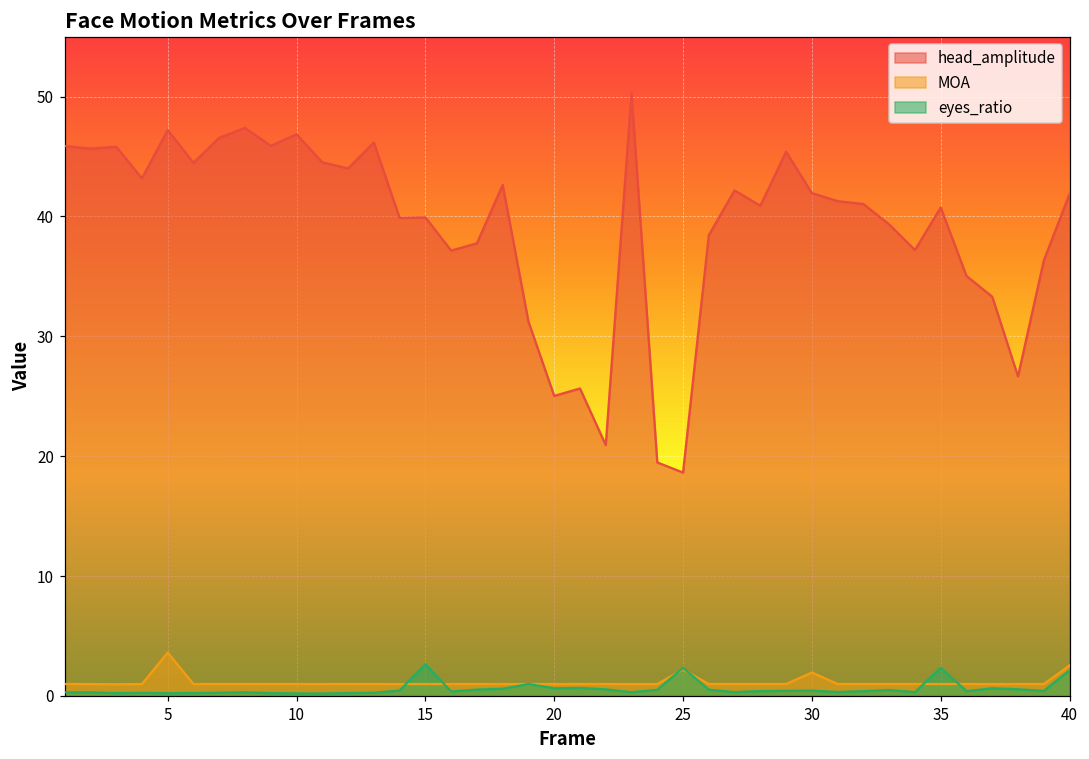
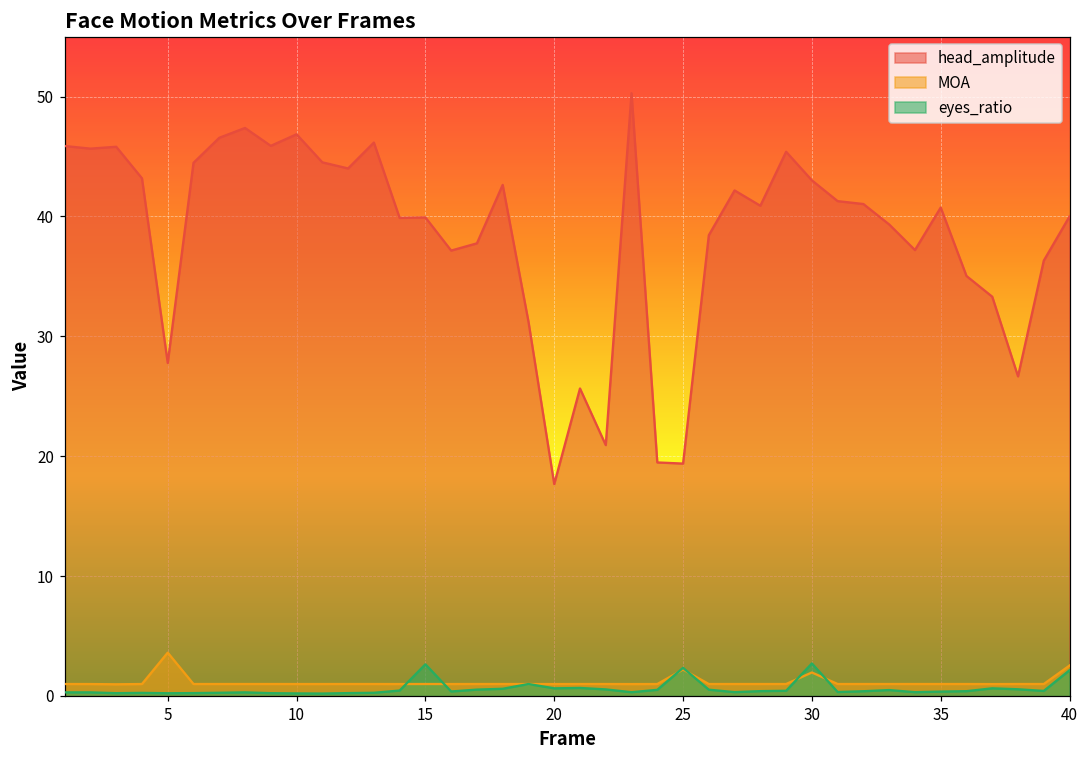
head_amplitude, 5: 47.2 -> 27.8
head_amplitude, 20: 25.0 -> 17.7
head_amplitude, 25: 18.6 -> 19.4
head_amplitude, 30: 41.9 -> 43.0
eyes_ratio, 30: 0.4 -> 2.7
eyes_ratio, 35: 2.4 -> 0.4
head_amplitude, 40: 41.9 -> 40.0
